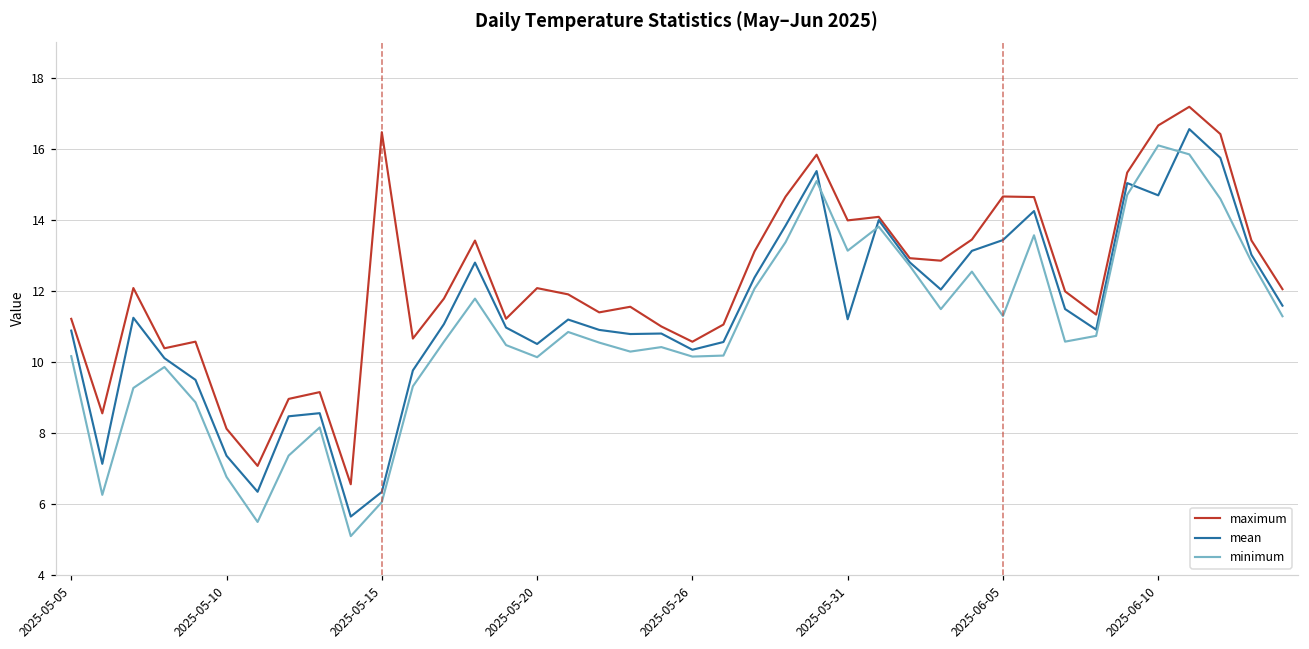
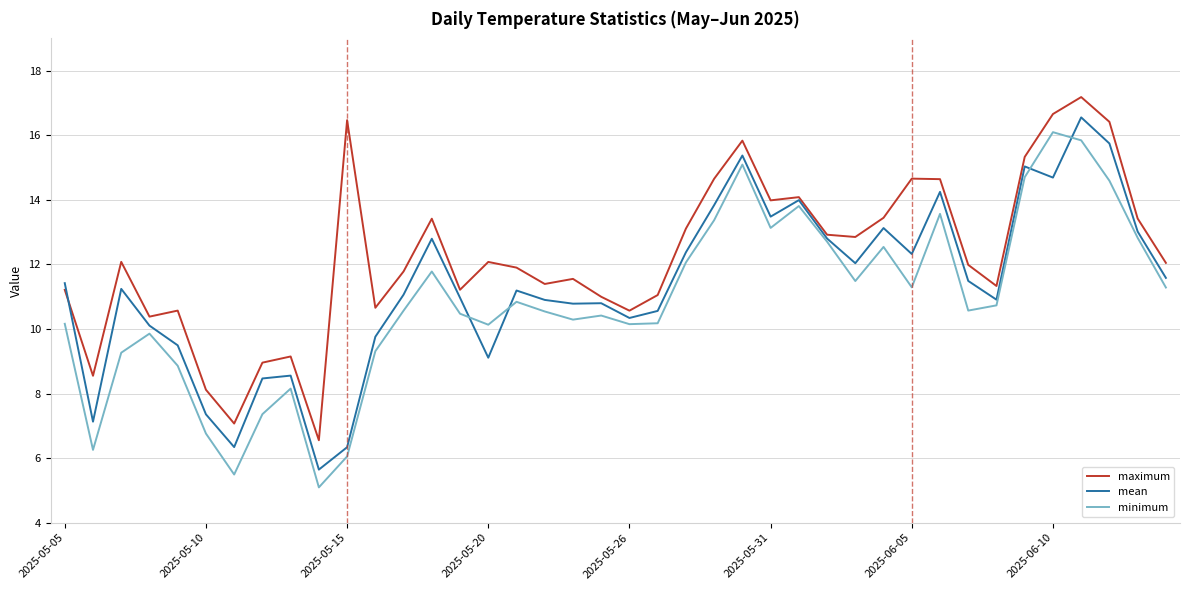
mean, 2025-05-05: 10.9 -> 11.4
mean, 2025-05-20: 10.5 -> 9.1
mean, 2025-05-31: 11.2 -> 13.5
mean, 2025-06-05: 13.4 -> 12.3
